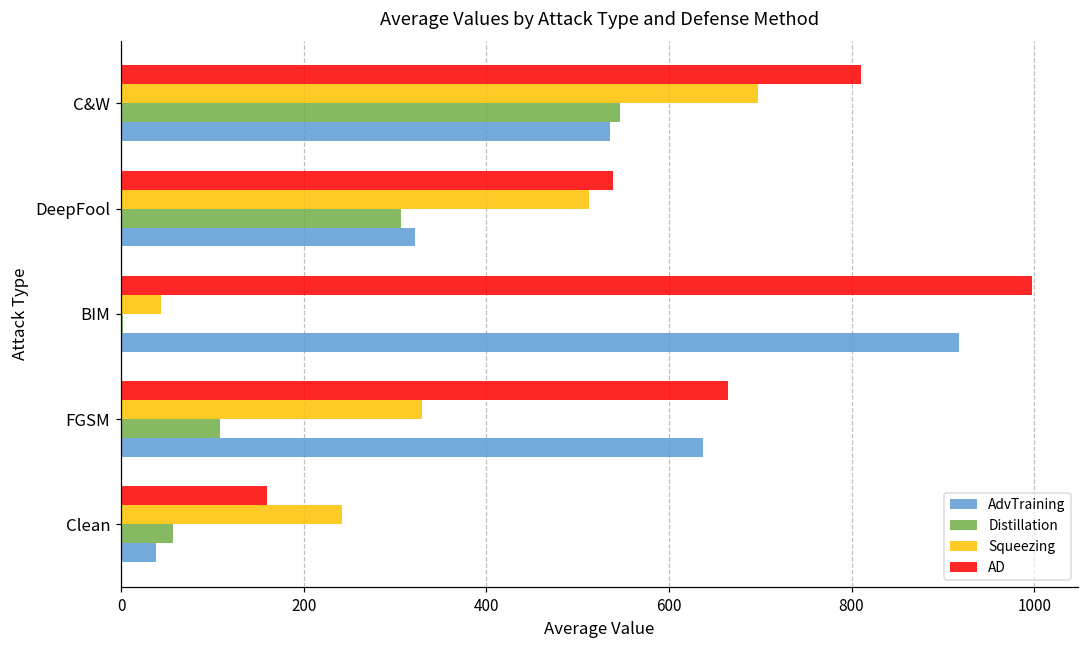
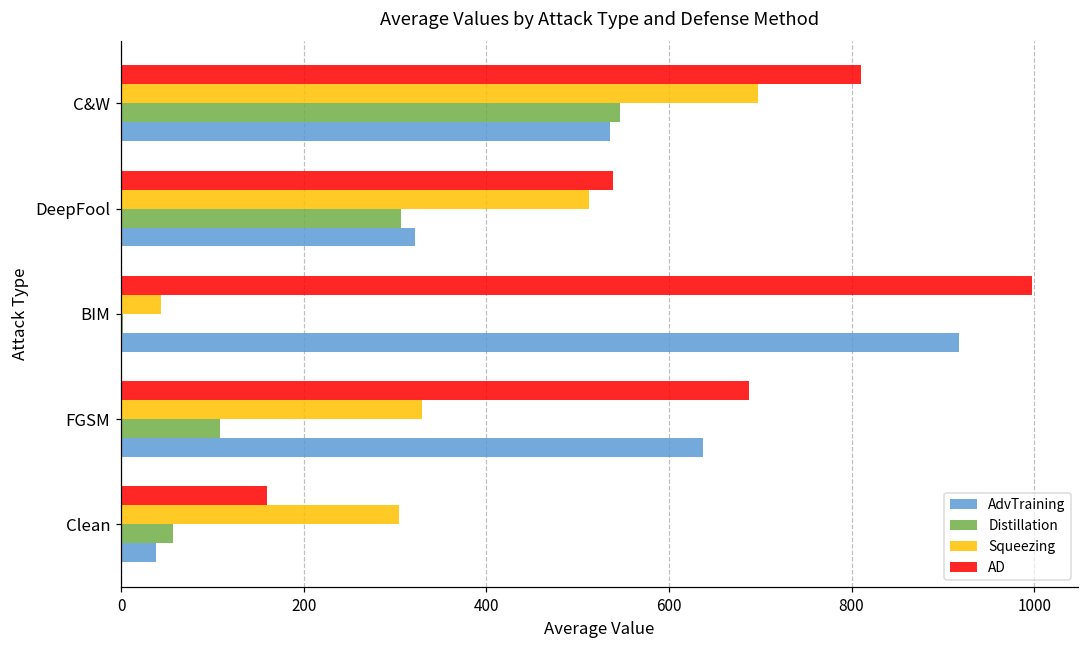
AD, FGSM: 660 -> 690
Squeezing, Clean: 240 -> 300
